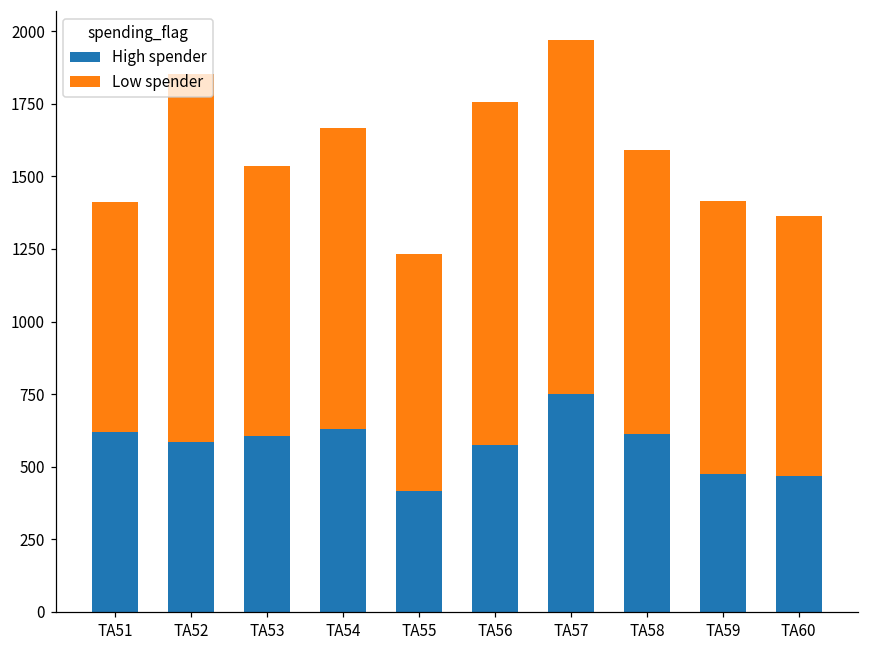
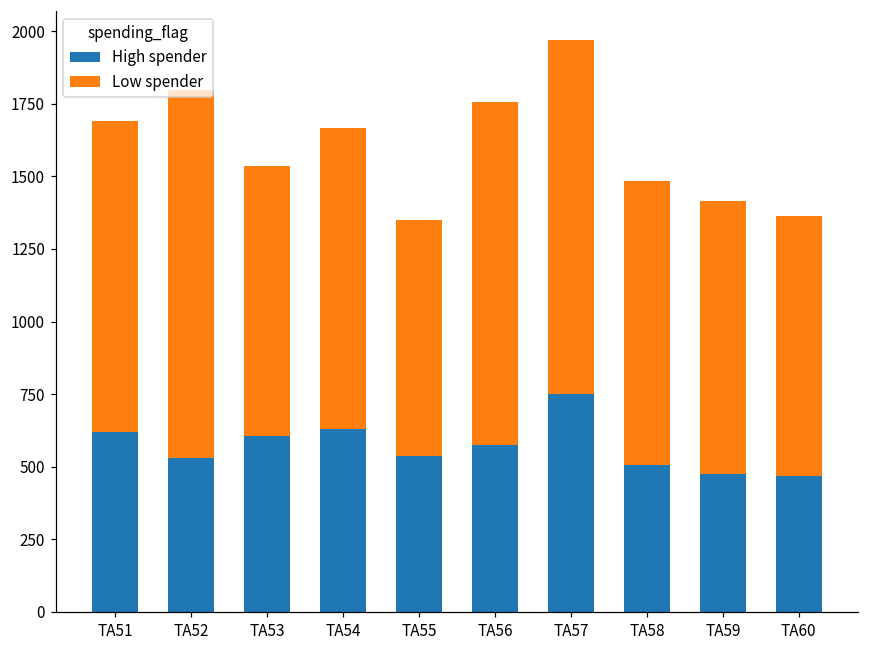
Low spender, TA51: 790 -> 1070
High spender, TA52: 580 -> 530
High spender, TA55: 420 -> 540
High spender, TA58: 610 -> 510
